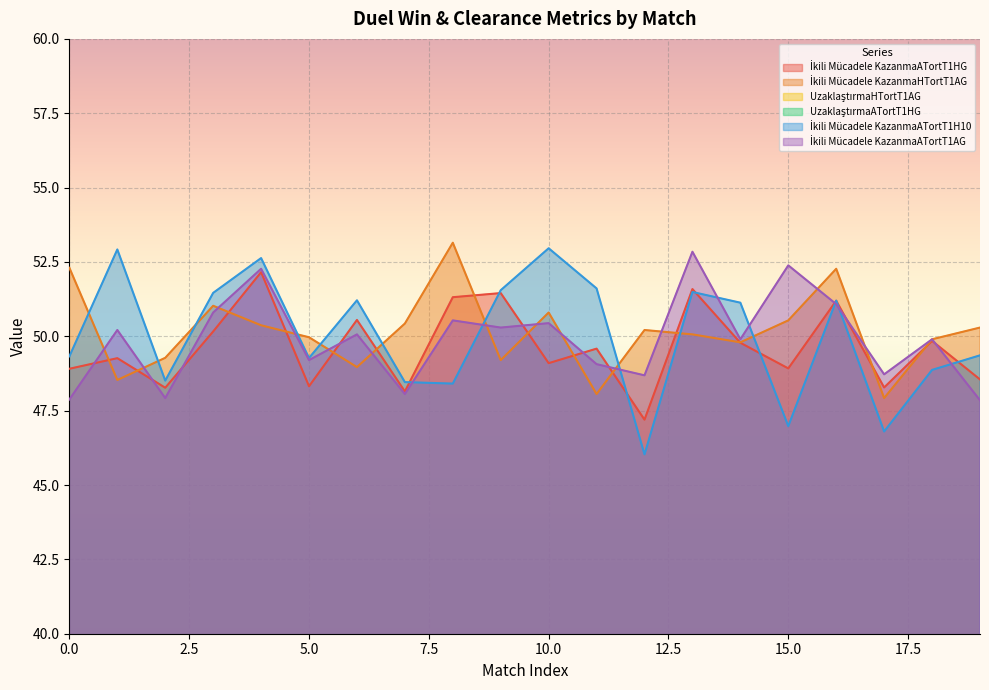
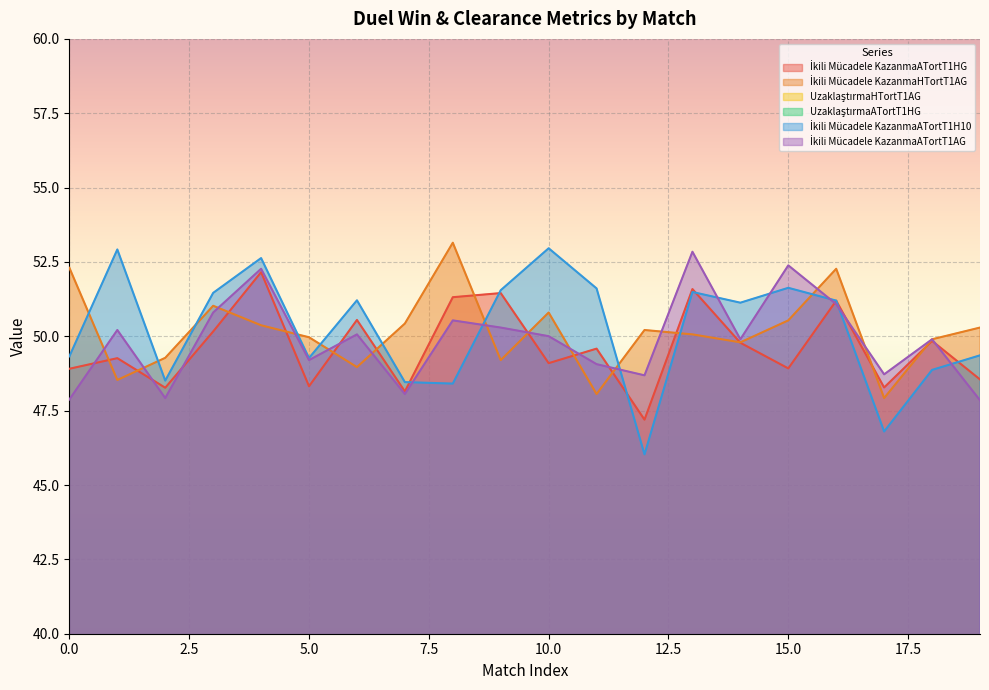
İkili Mücadele KazanmaATortT1AG, 10.0: 50.4 -> 50.0
İkili Mücadele KazanmaATortT1H10, 15.0: 47.0 -> 51.6
